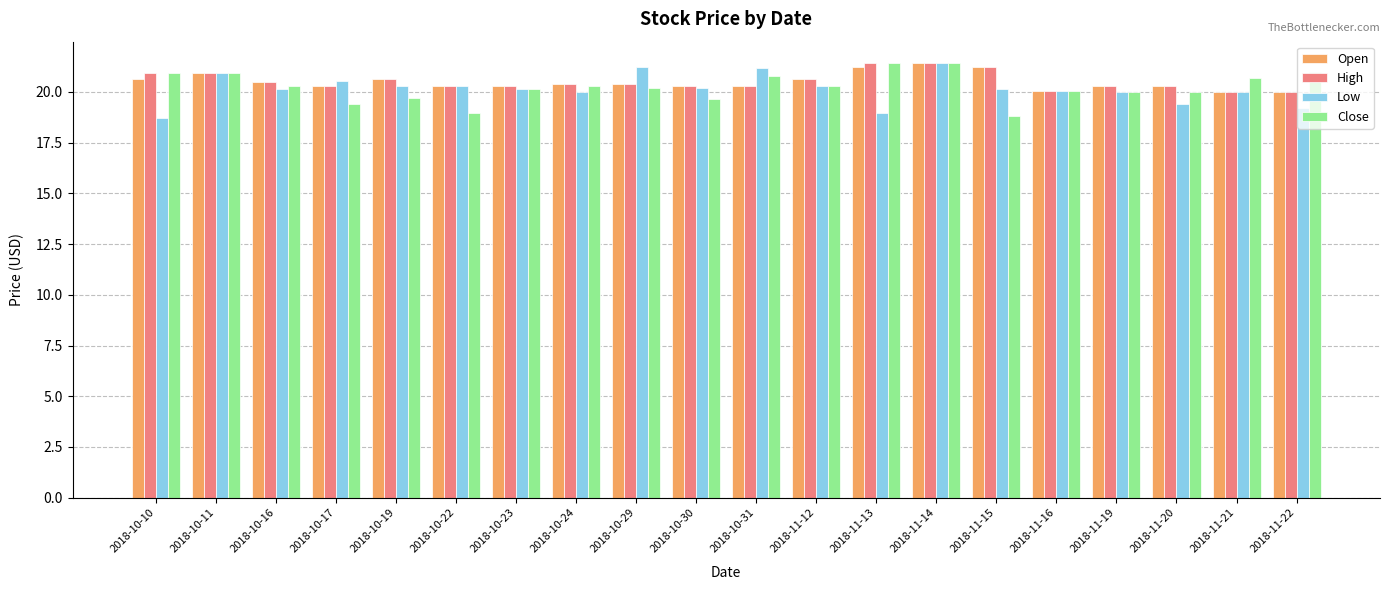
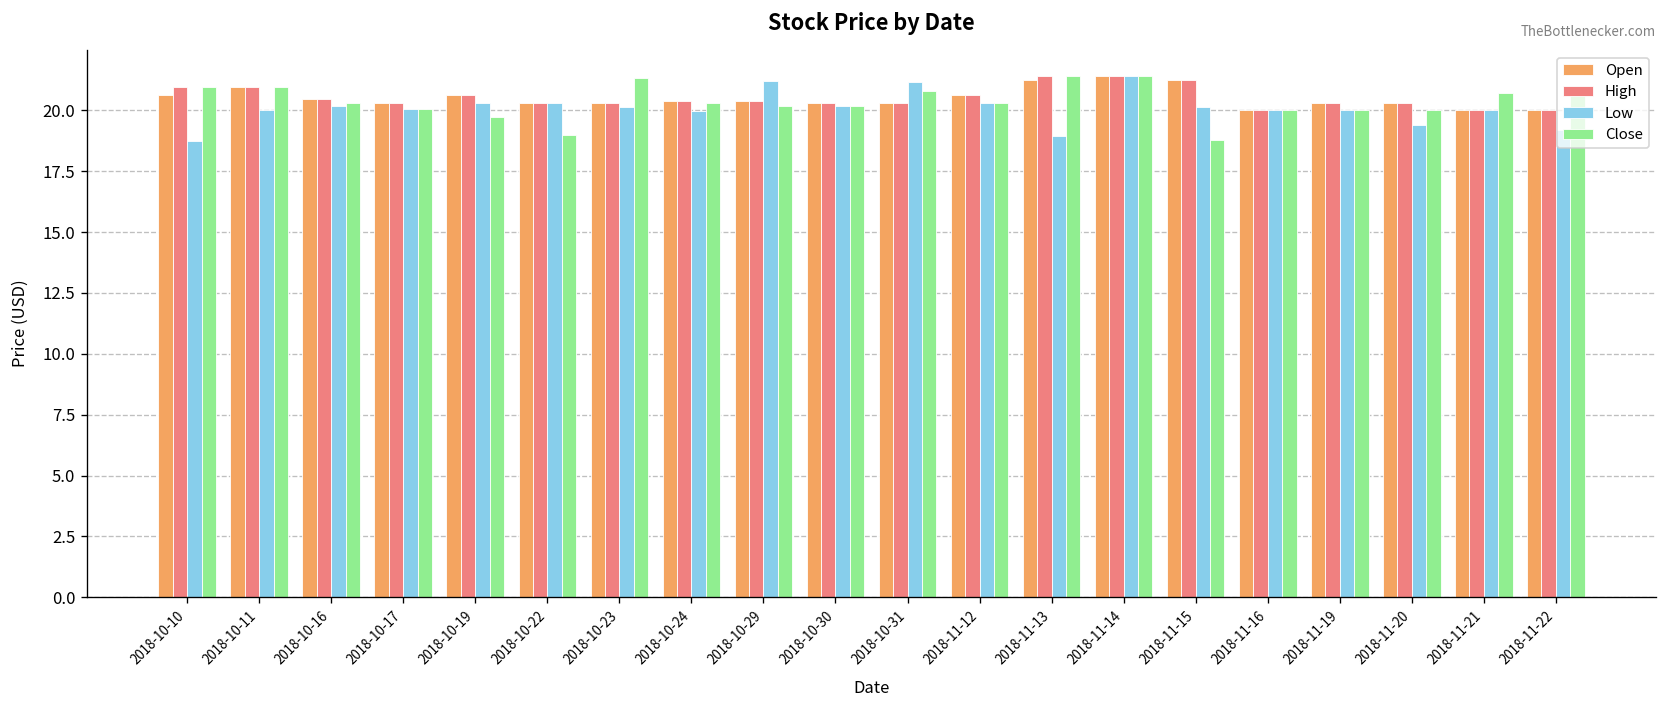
Low, 2018-10-11: 20.9 -> 20.0
Low, 2018-10-17: 20.5 -> 20.1
Close, 2018-10-17: 19.4 -> 20.1
Close, 2018-10-23: 20.1 -> 21.3
Close, 2018-10-30: 19.6 -> 20.2
